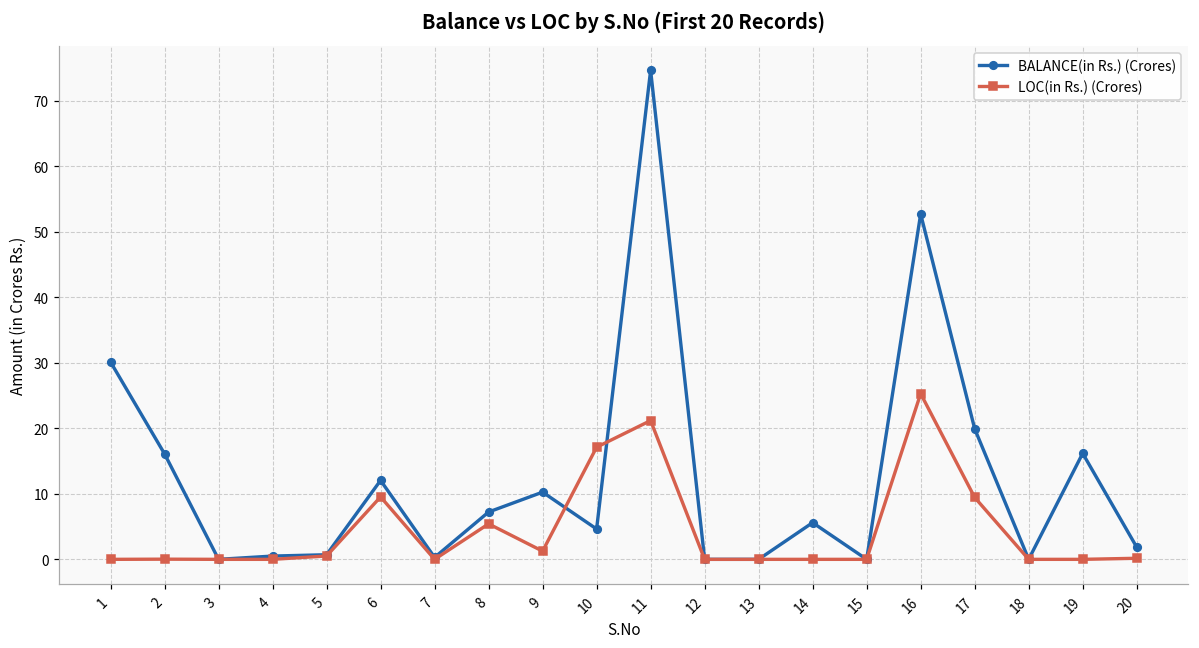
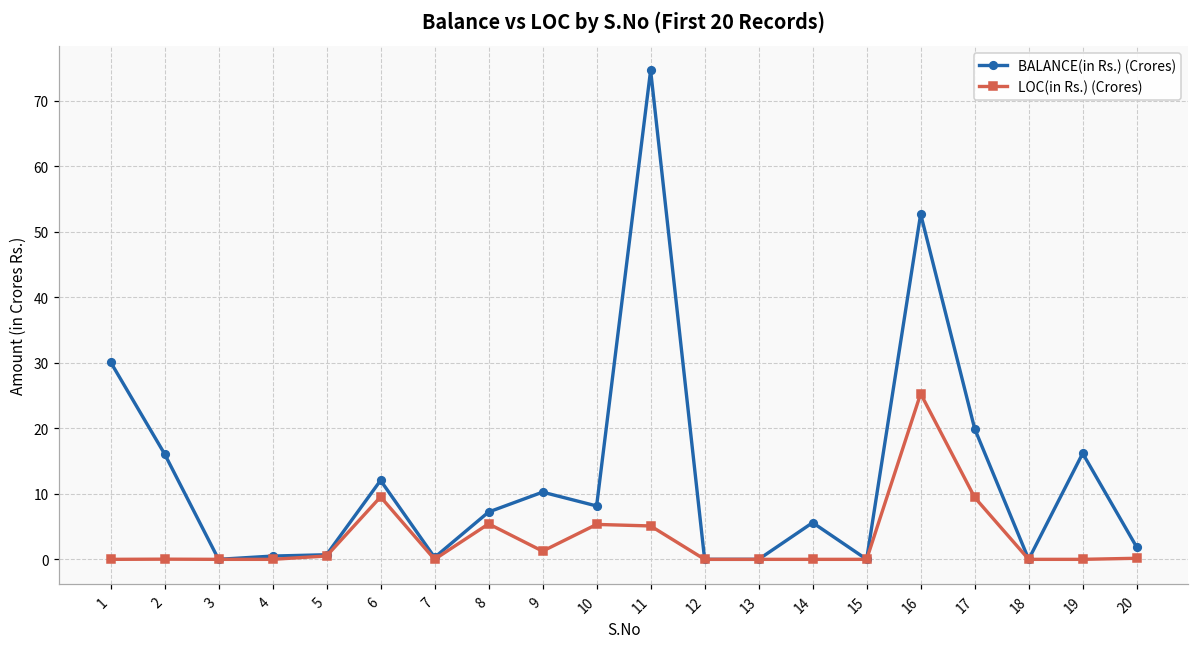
BALANCE(in Rs.) (Crores), 10: 5 -> 8
LOC(in Rs.) (Crores), 10: 17 -> 5
LOC(in Rs.) (Crores), 11: 21 -> 5
